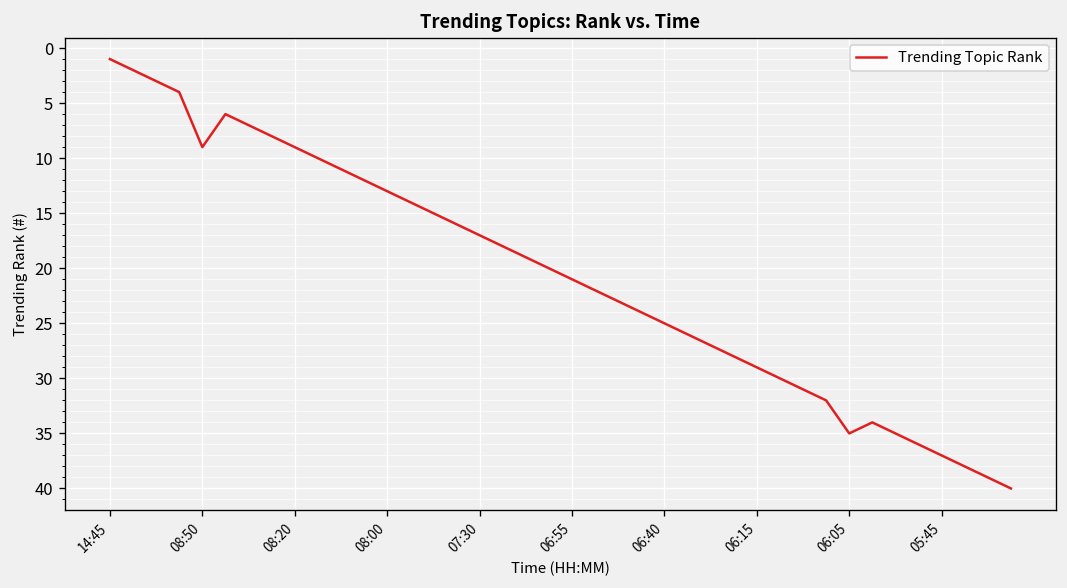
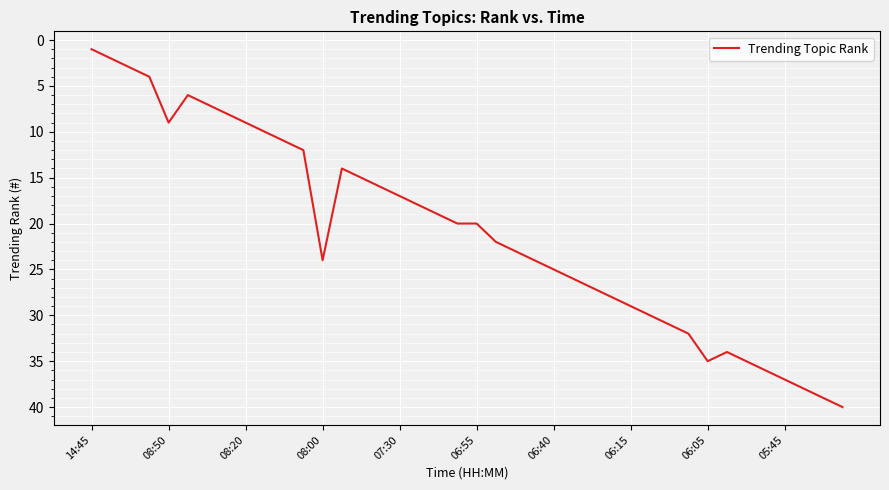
08:00: 13 -> 24
06:55: 21 -> 20
